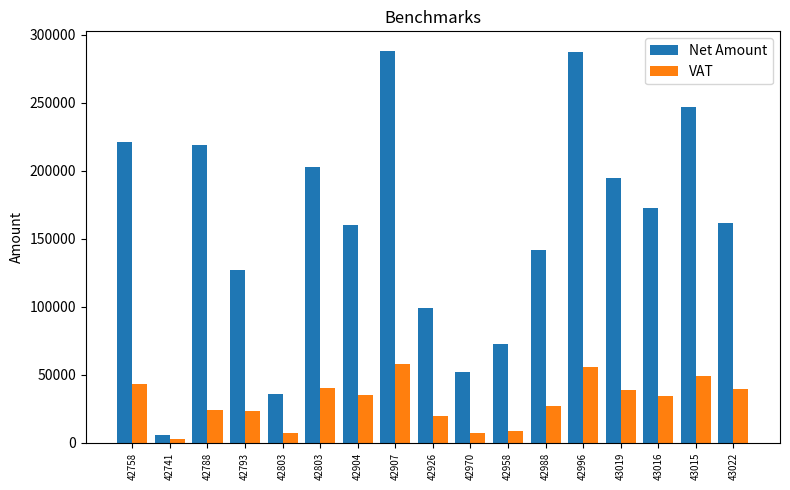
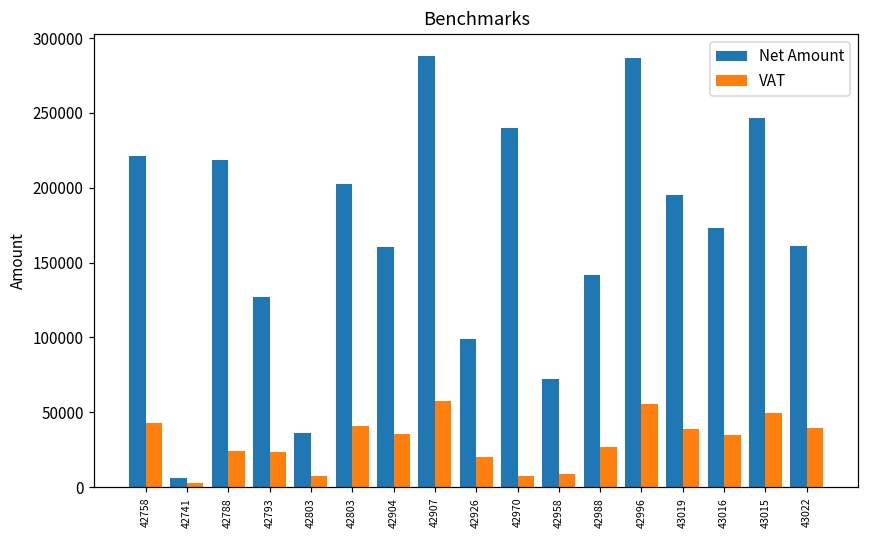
Net Amount, 42970: 52000 -> 240000
